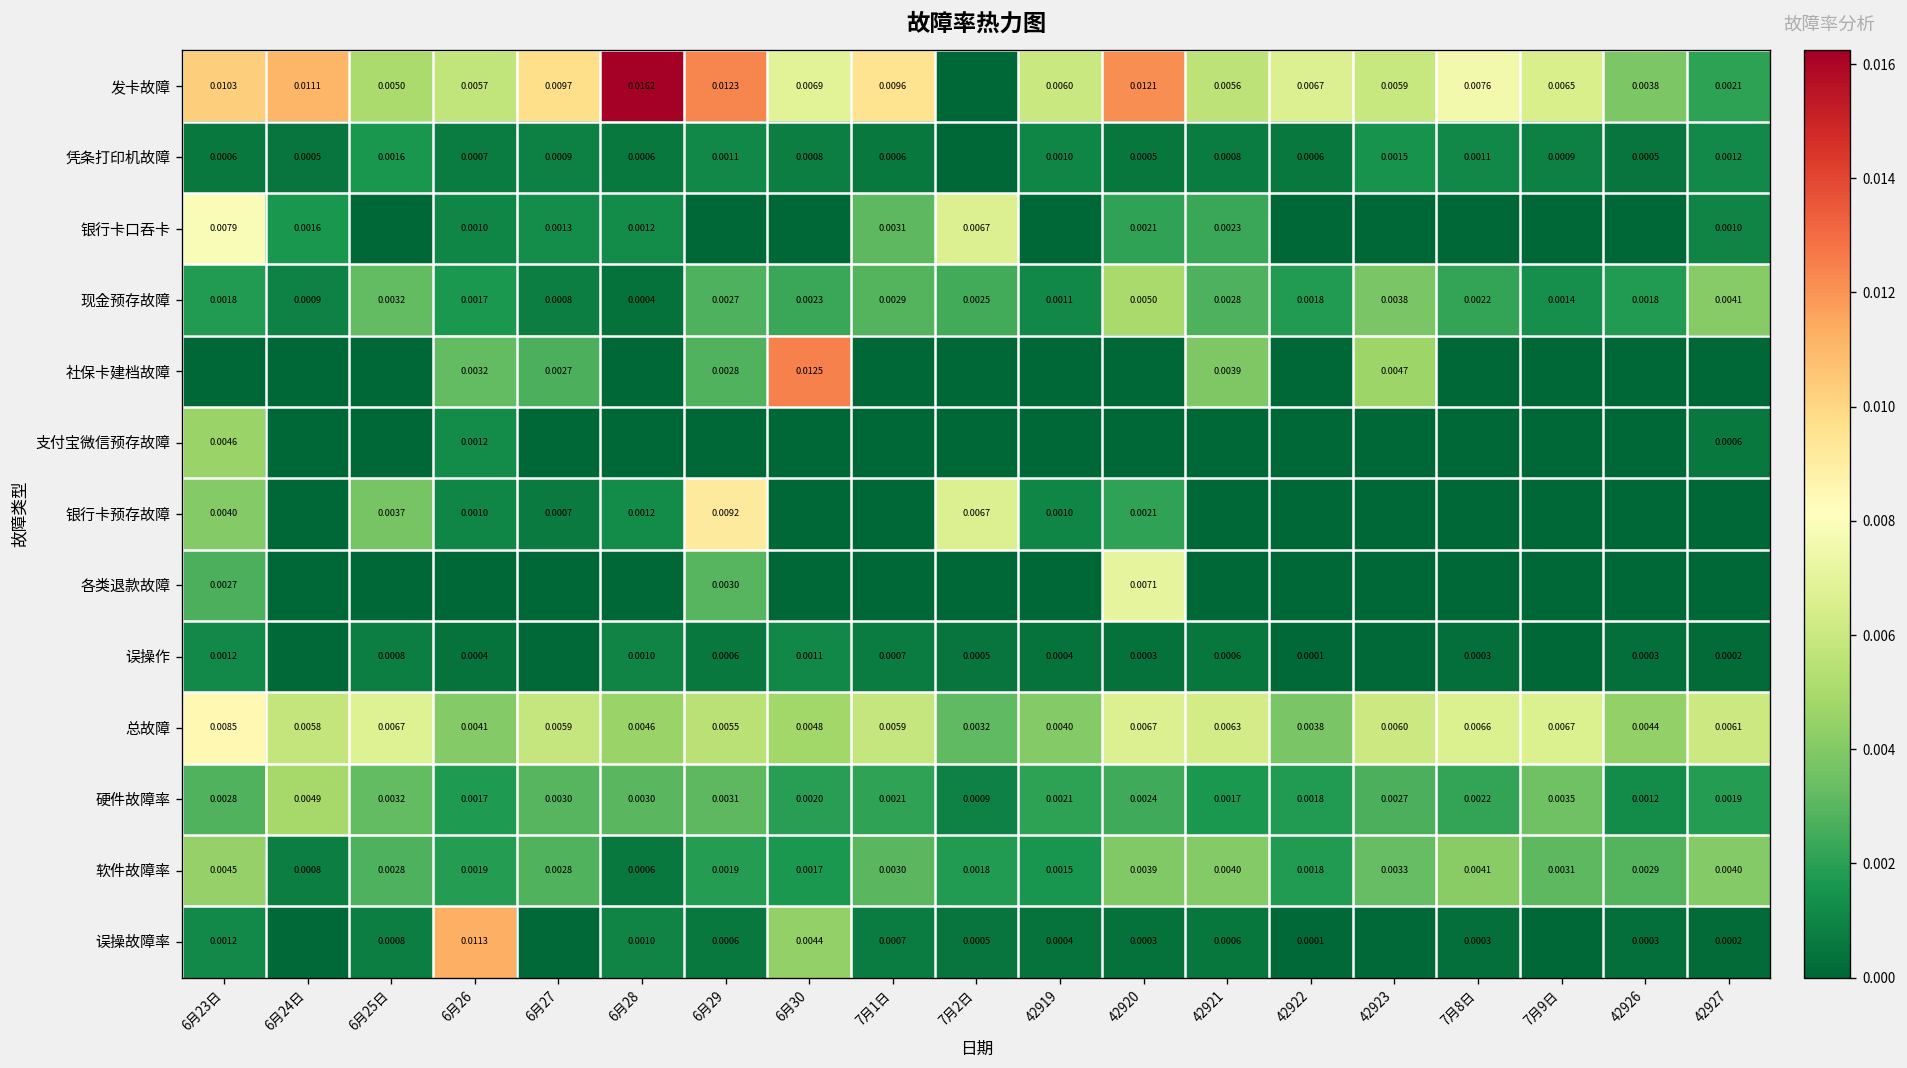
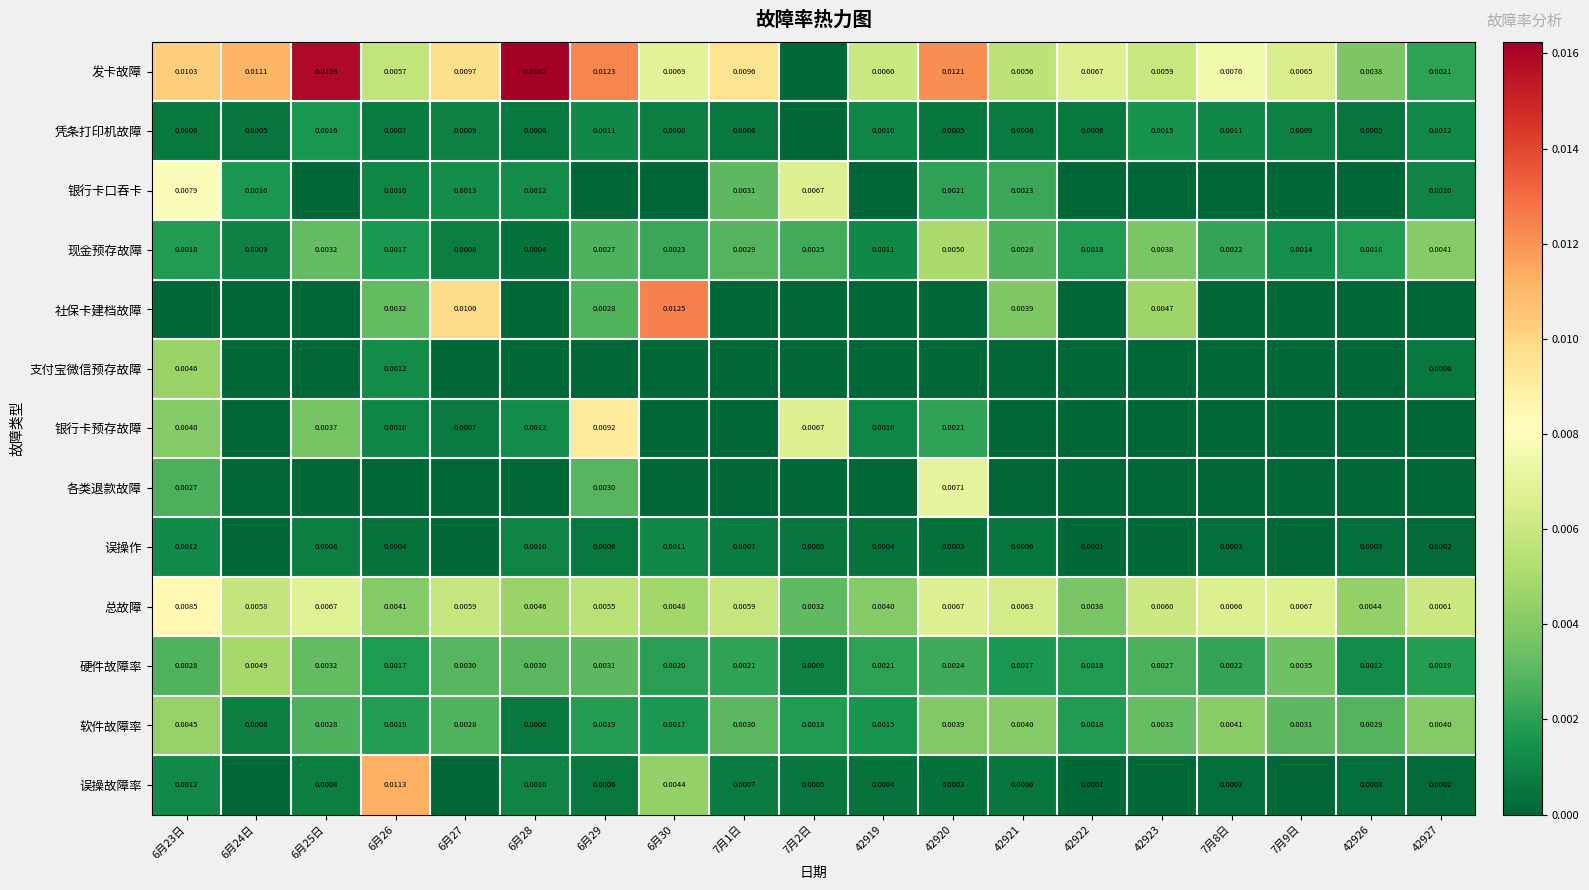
发卡故障, 6月25日: 0.0050 -> 0.0159
社保卡建档故障, 6月27: 0.0027 -> 0.0100
